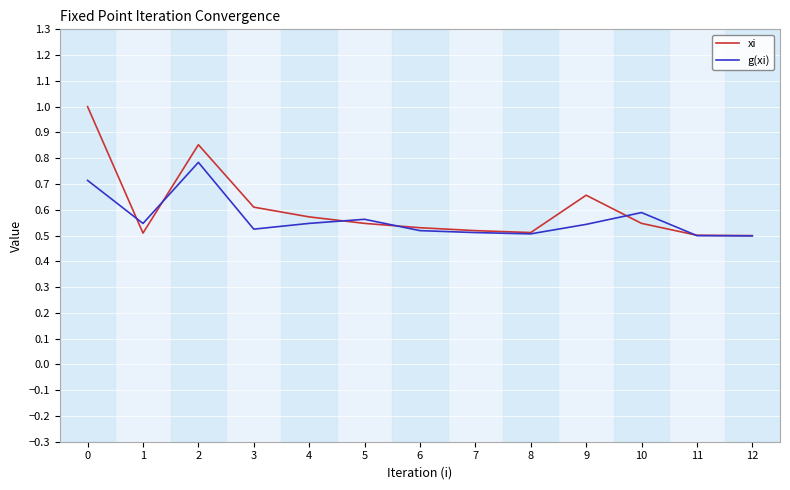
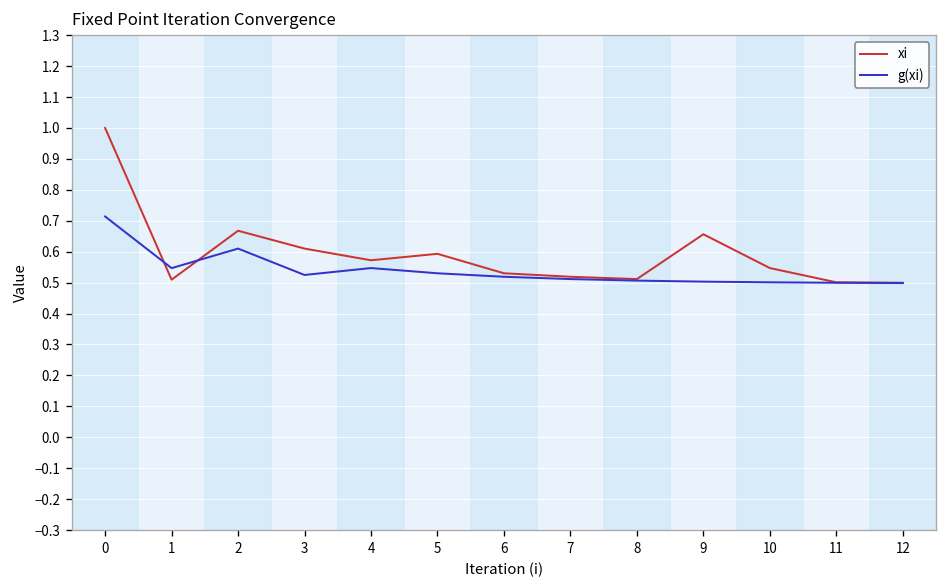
xi, 2: 0.85 -> 0.67
g(xi), 2: 0.78 -> 0.61
xi, 5: 0.55 -> 0.59
g(xi), 5: 0.56 -> 0.53
g(xi), 9: 0.54 -> 0.50
g(xi), 10: 0.59 -> 0.50
